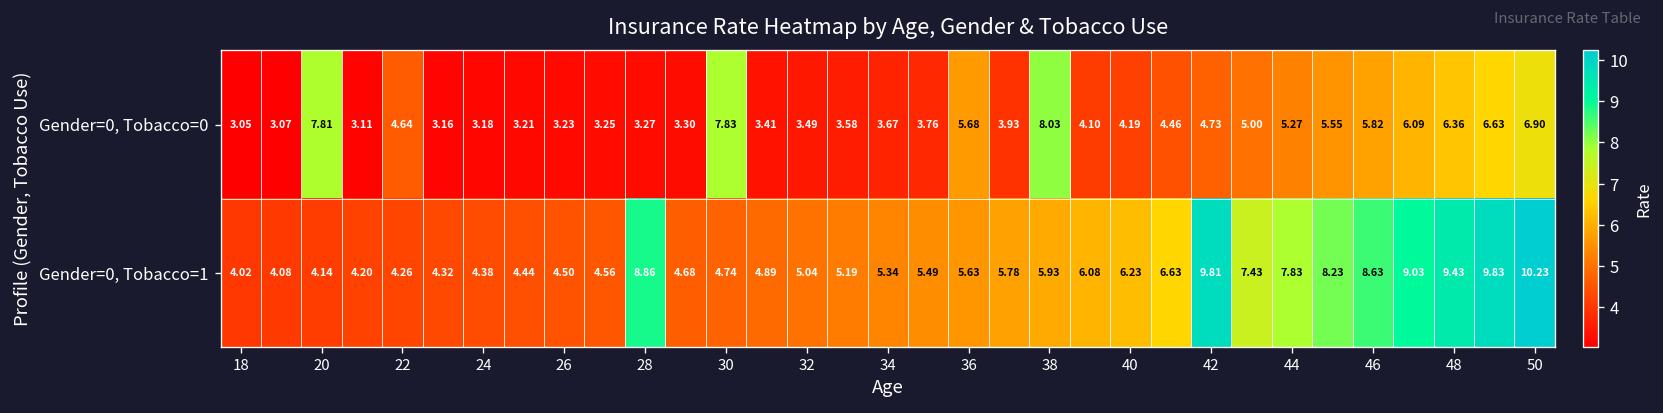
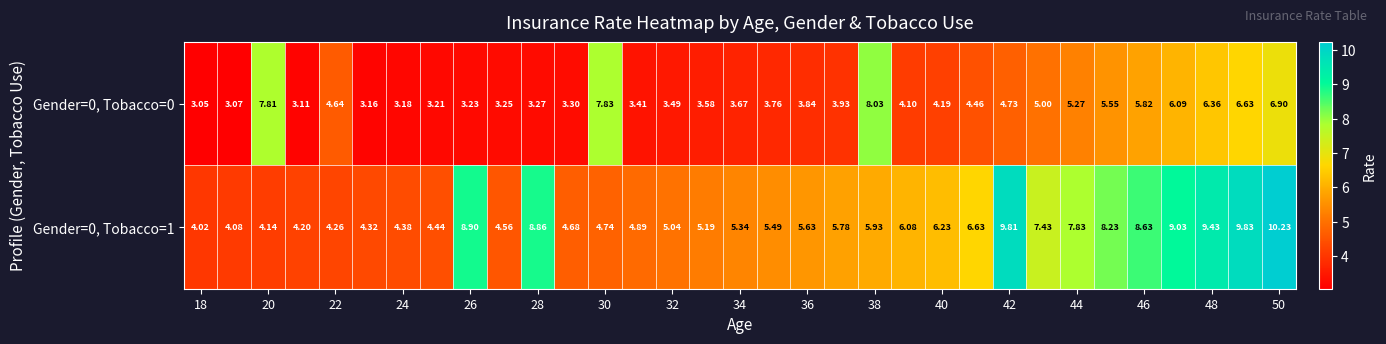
Gender=0, Tobacco=0, 36: 5.68 -> 3.84
Gender=0, Tobacco=1, 26: 4.50 -> 8.90
